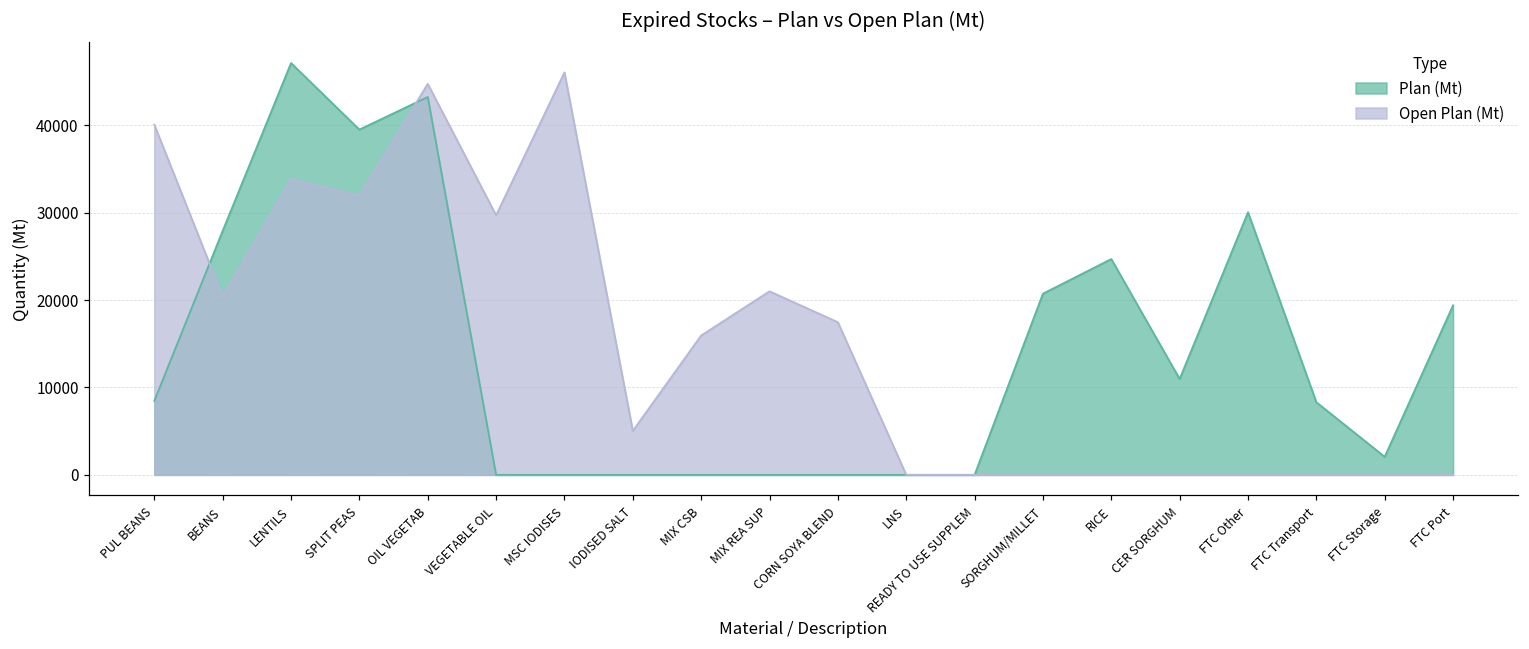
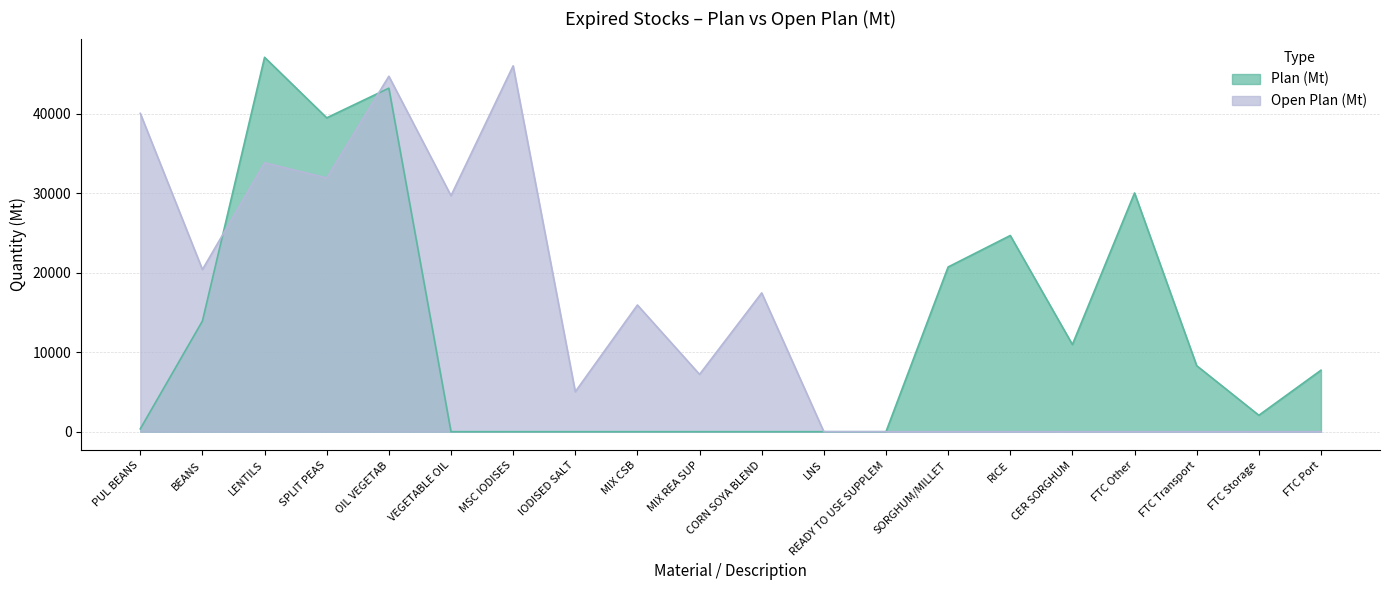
Plan (Mt), PUL BEANS: 8000 -> 0
Plan (Mt), BEANS: 28000 -> 14000
Open Plan (Mt), MIX REA SUP: 21000 -> 7000
Plan (Mt), FTC Port: 19000 -> 8000
